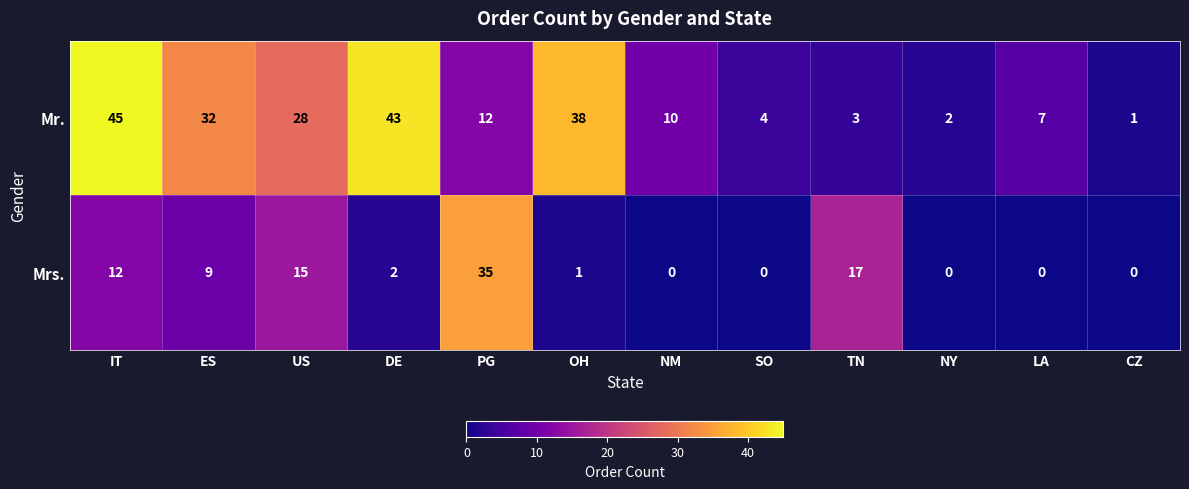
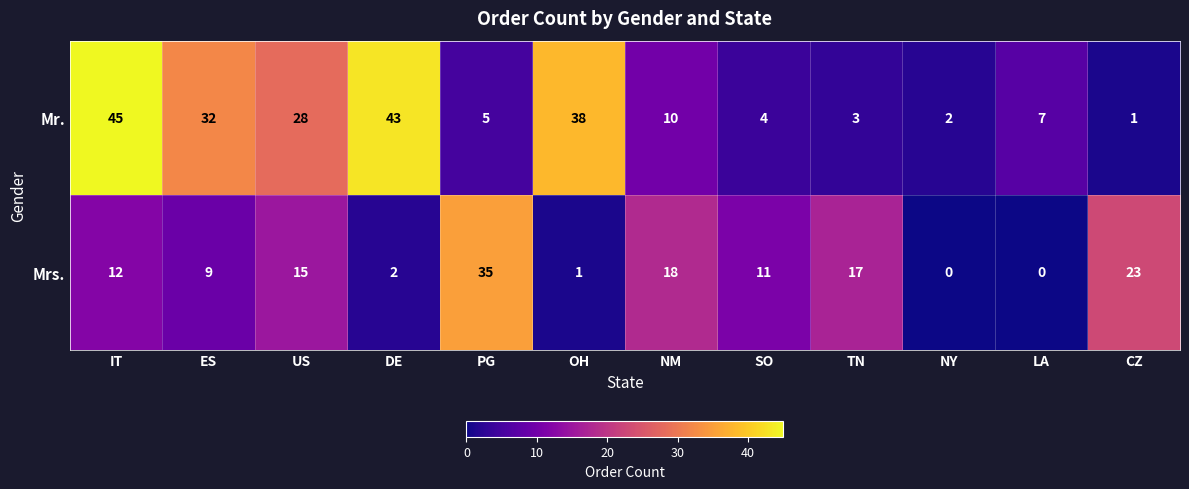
Mr., PG: 12 -> 5
Mrs., NM: 0 -> 18
Mrs., SO: 0 -> 11
Mrs., CZ: 0 -> 23
